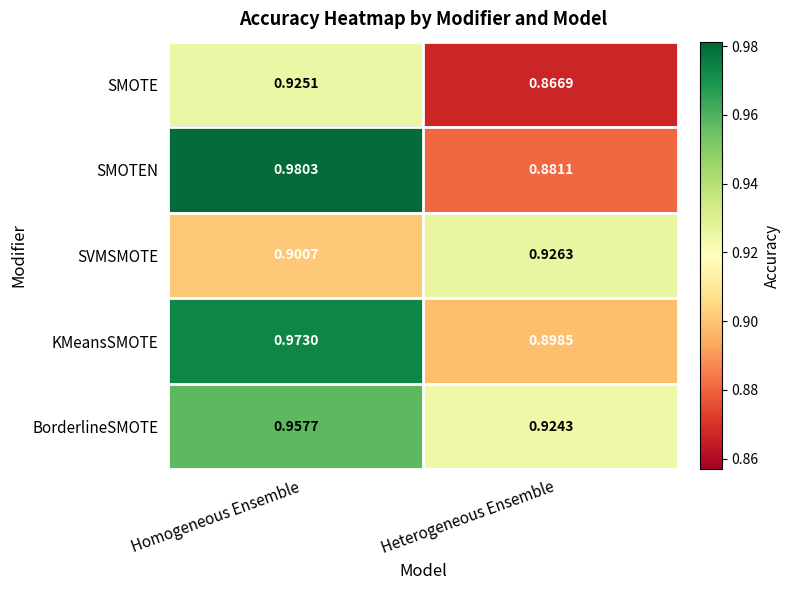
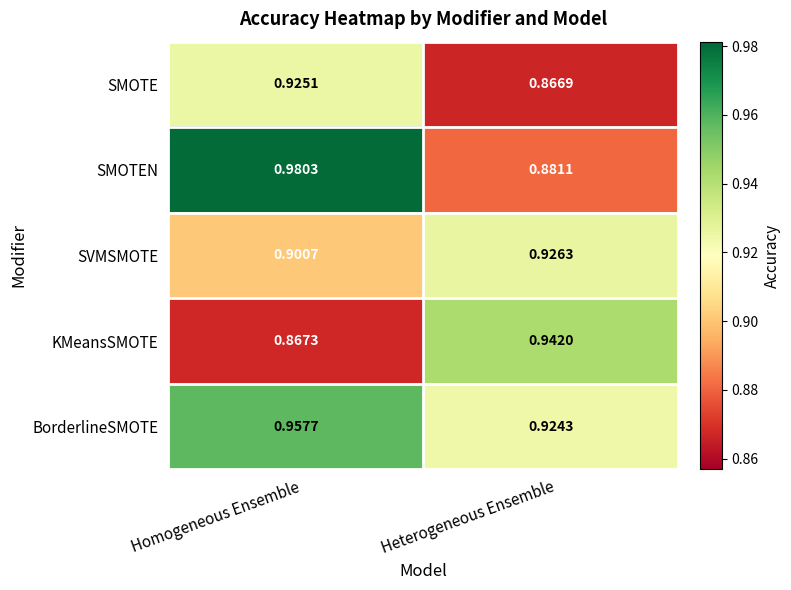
KMeansSMOTE, Homogeneous Ensemble: 0.9730 -> 0.8673
KMeansSMOTE, Heterogeneous Ensemble: 0.8985 -> 0.9420
